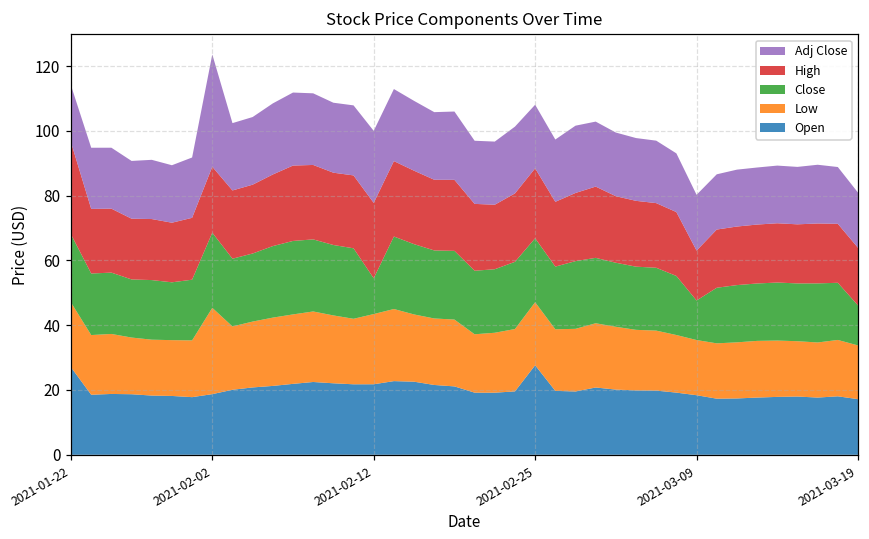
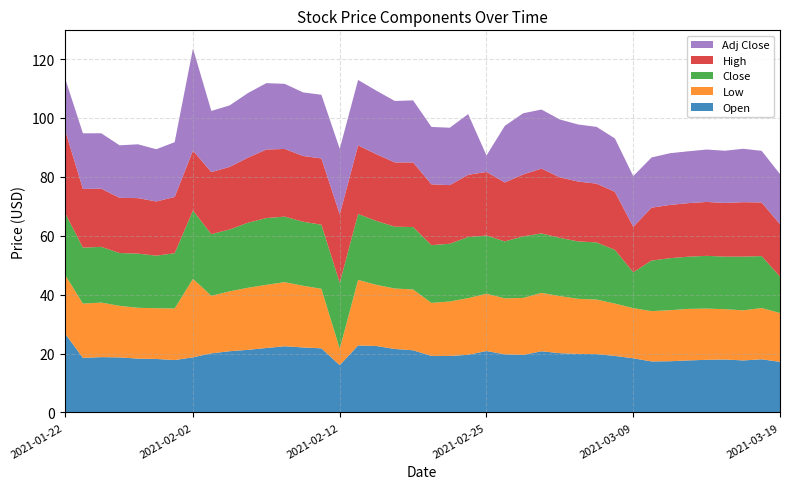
Open, 2021-02-12: 22 -> 16
Low, 2021-02-12: 22 -> 6
Close, 2021-02-12: 11 -> 22
Open, 2021-02-25: 28 -> 21
Adj Close, 2021-02-25: 20 -> 6
